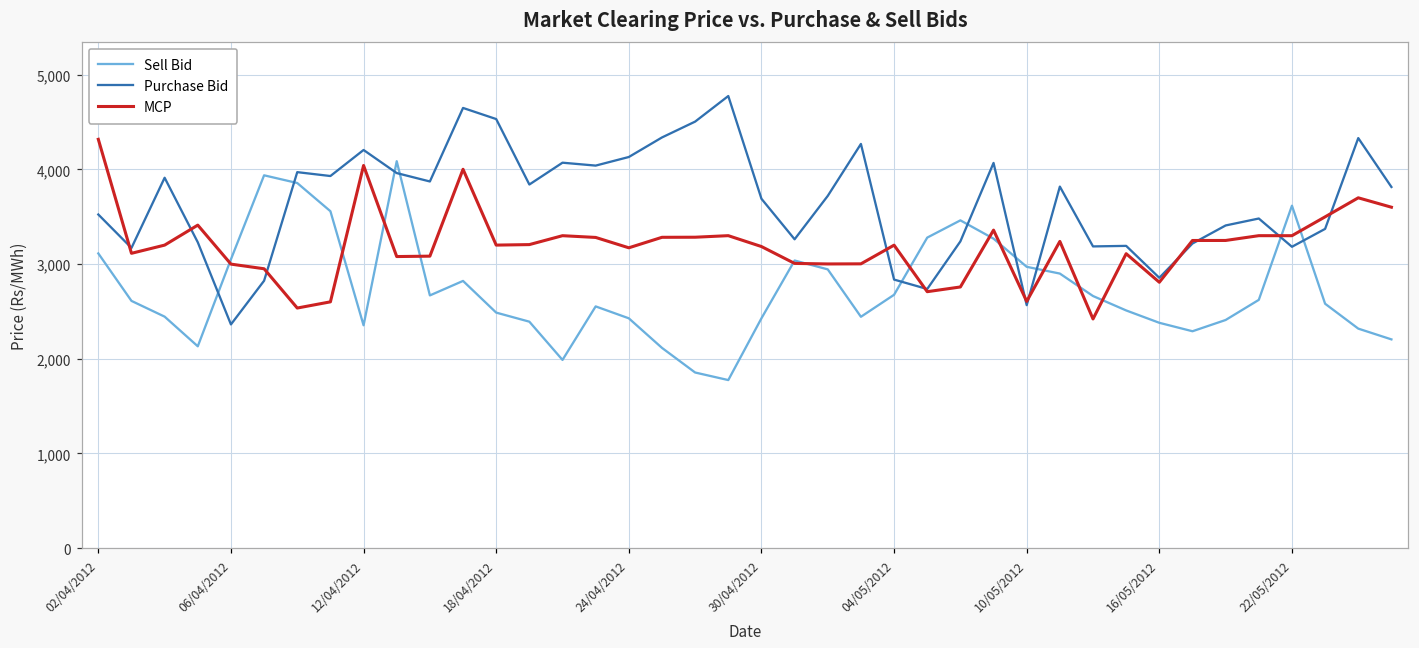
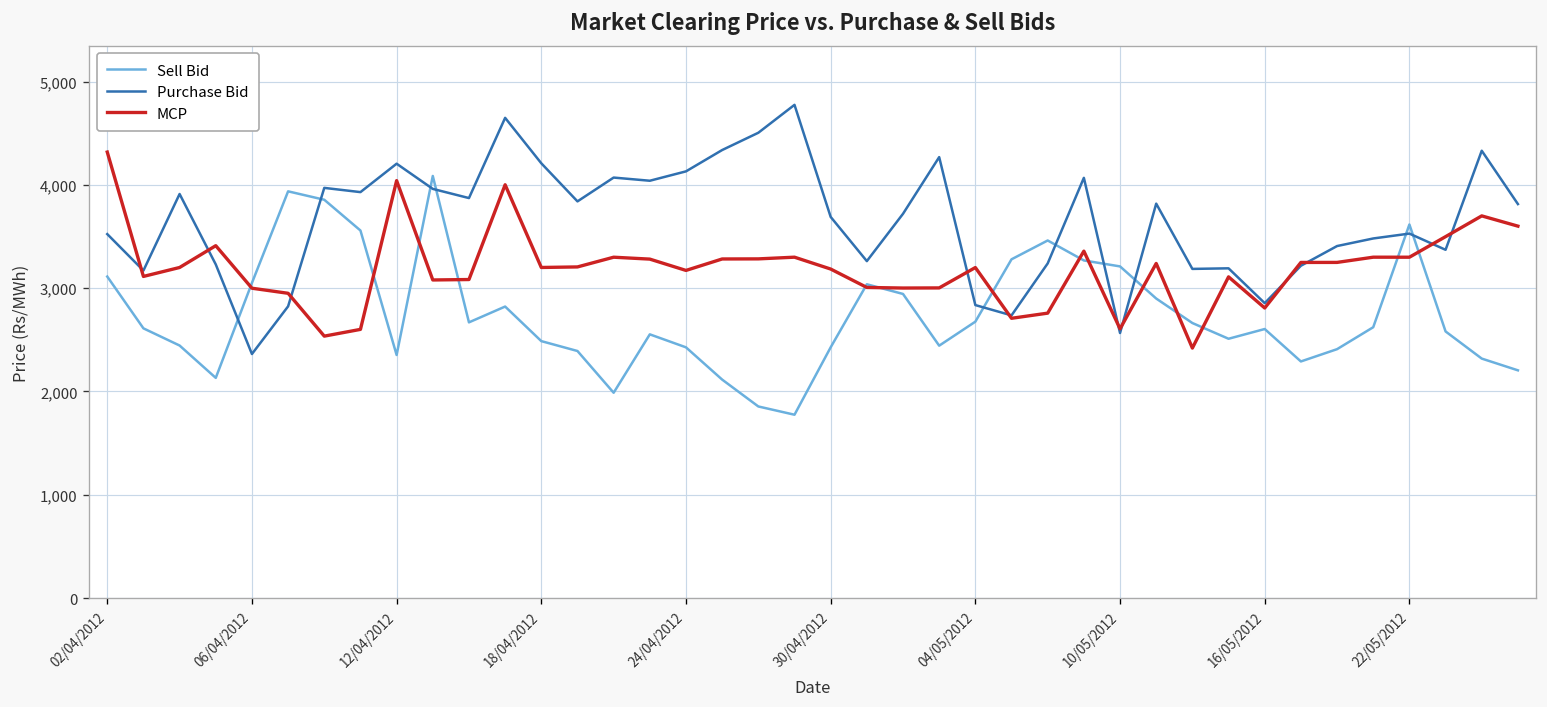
Purchase Bid, 18/04/2012: 4,500 -> 4,200
Sell Bid, 10/05/2012: 3,000 -> 3,200
Sell Bid, 16/05/2012: 2,400 -> 2,600
Purchase Bid, 22/05/2012: 3,200 -> 3,500
